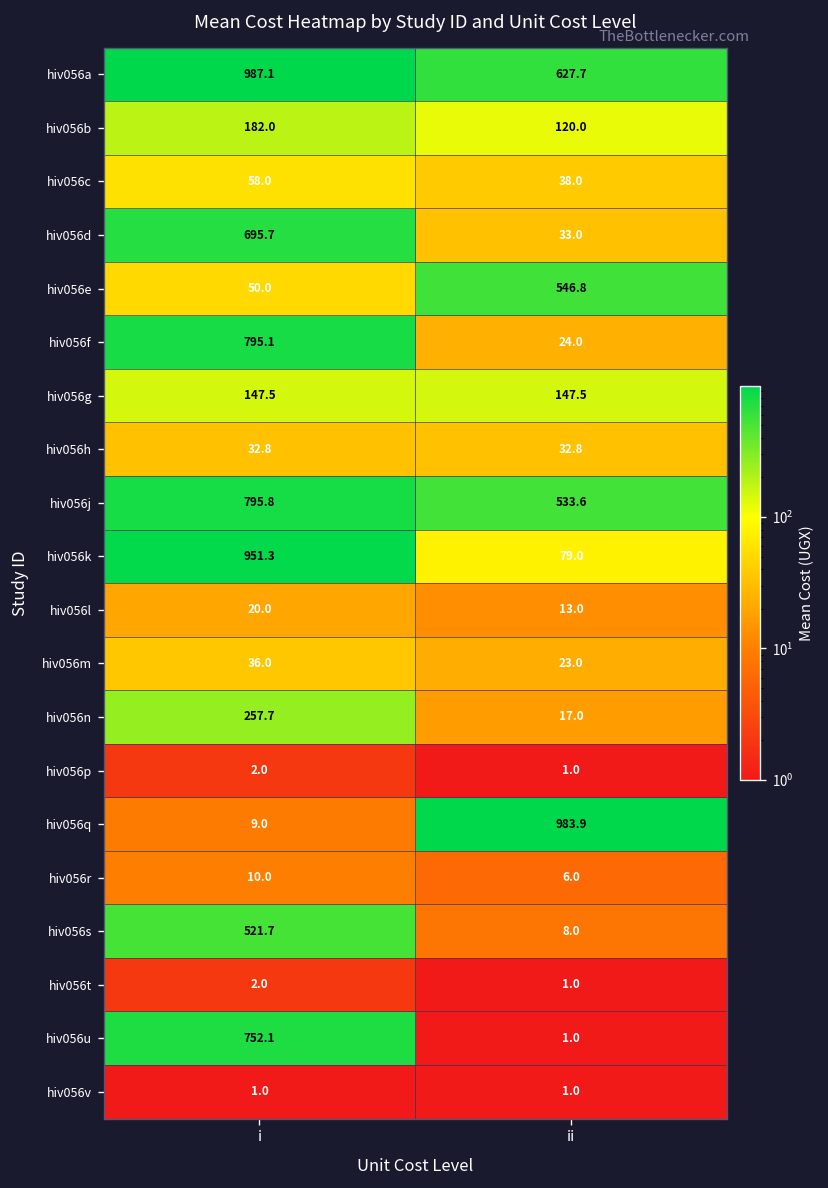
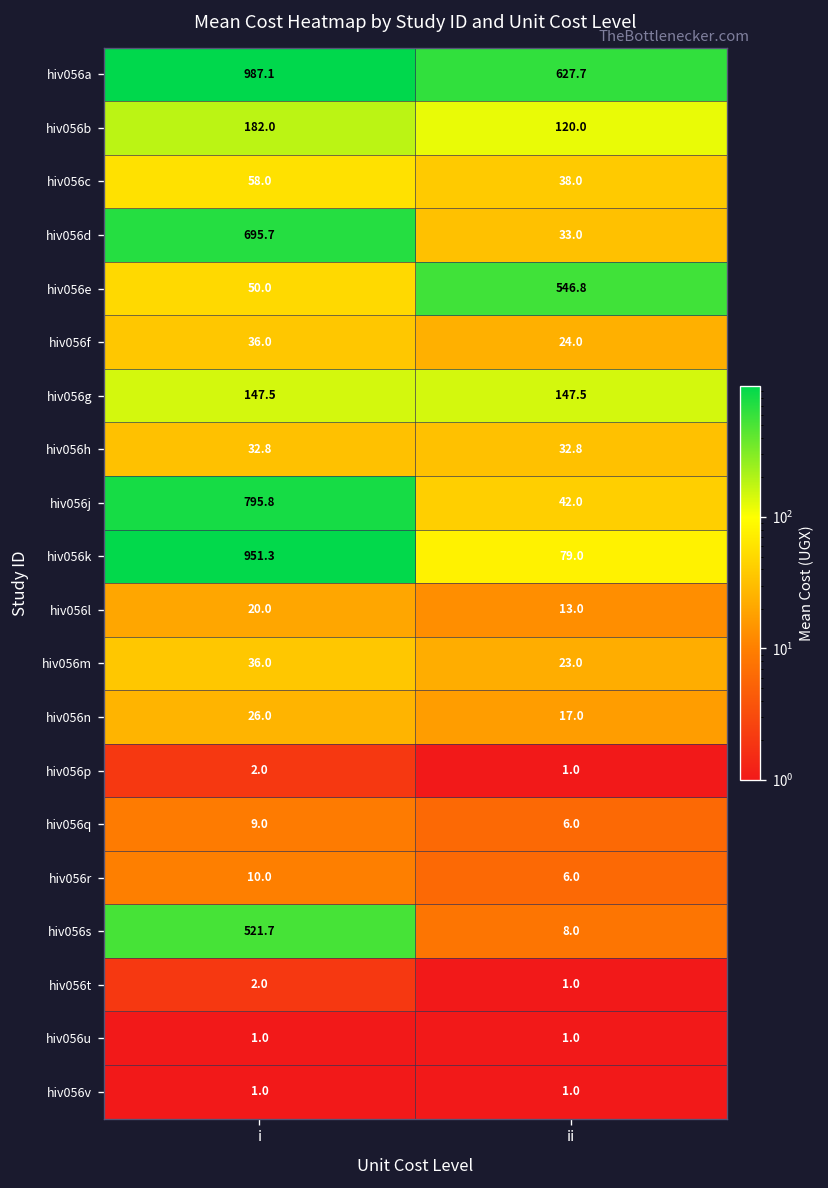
hiv056f, i: 795.1 -> 36.0
hiv056j, ii: 533.6 -> 42.0
hiv056n, i: 257.7 -> 26.0
hiv056q, ii: 983.9 -> 6.0
hiv056u, i: 752.1 -> 1.0
